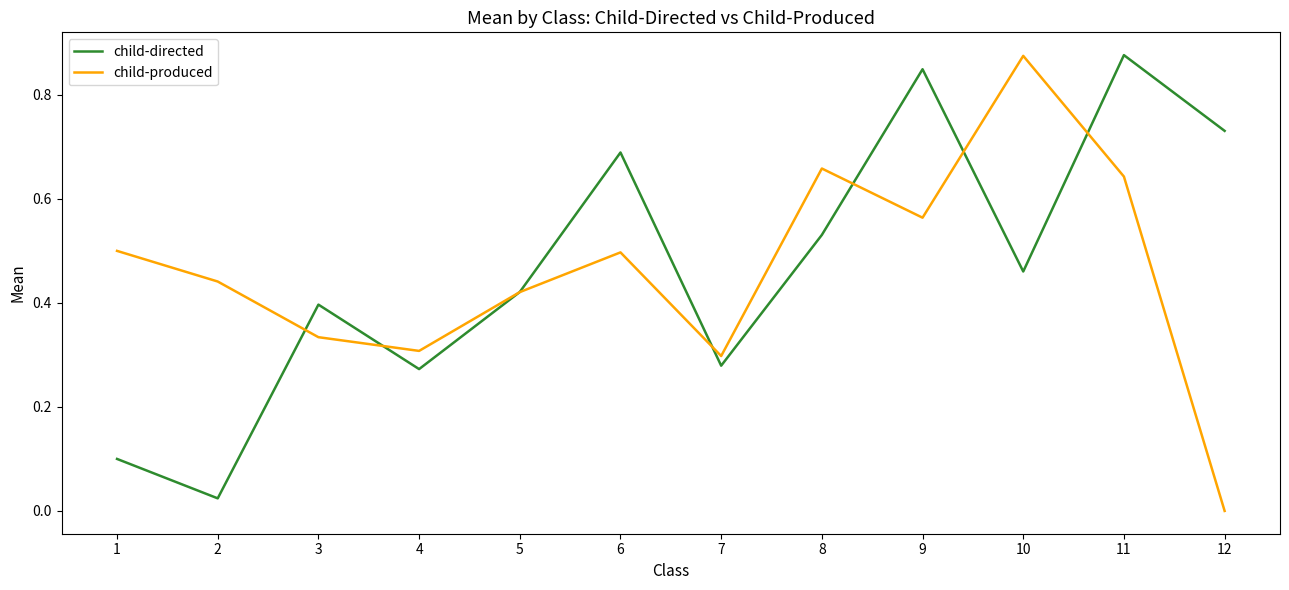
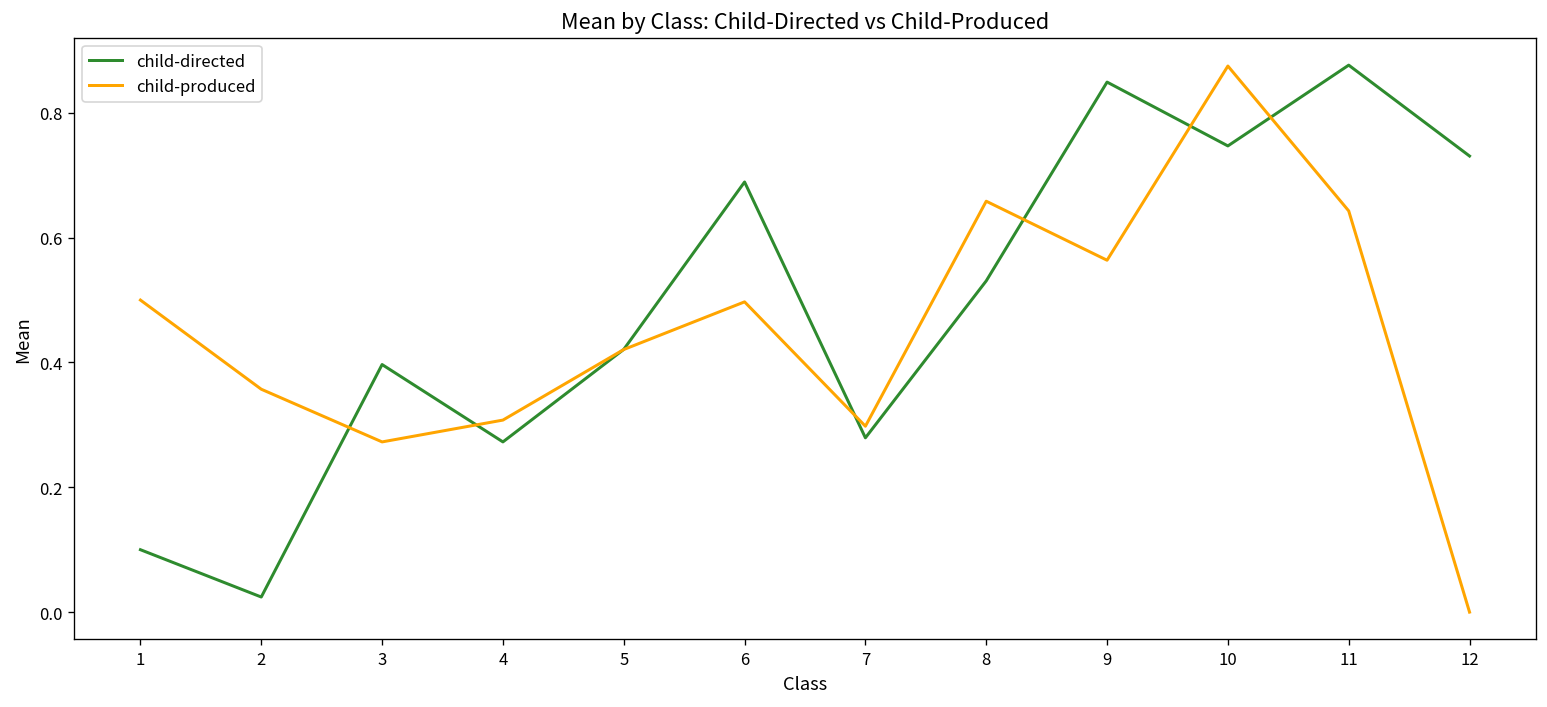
child-produced, 2: 0.44 -> 0.36
child-produced, 3: 0.33 -> 0.27
child-directed, 10: 0.46 -> 0.75
